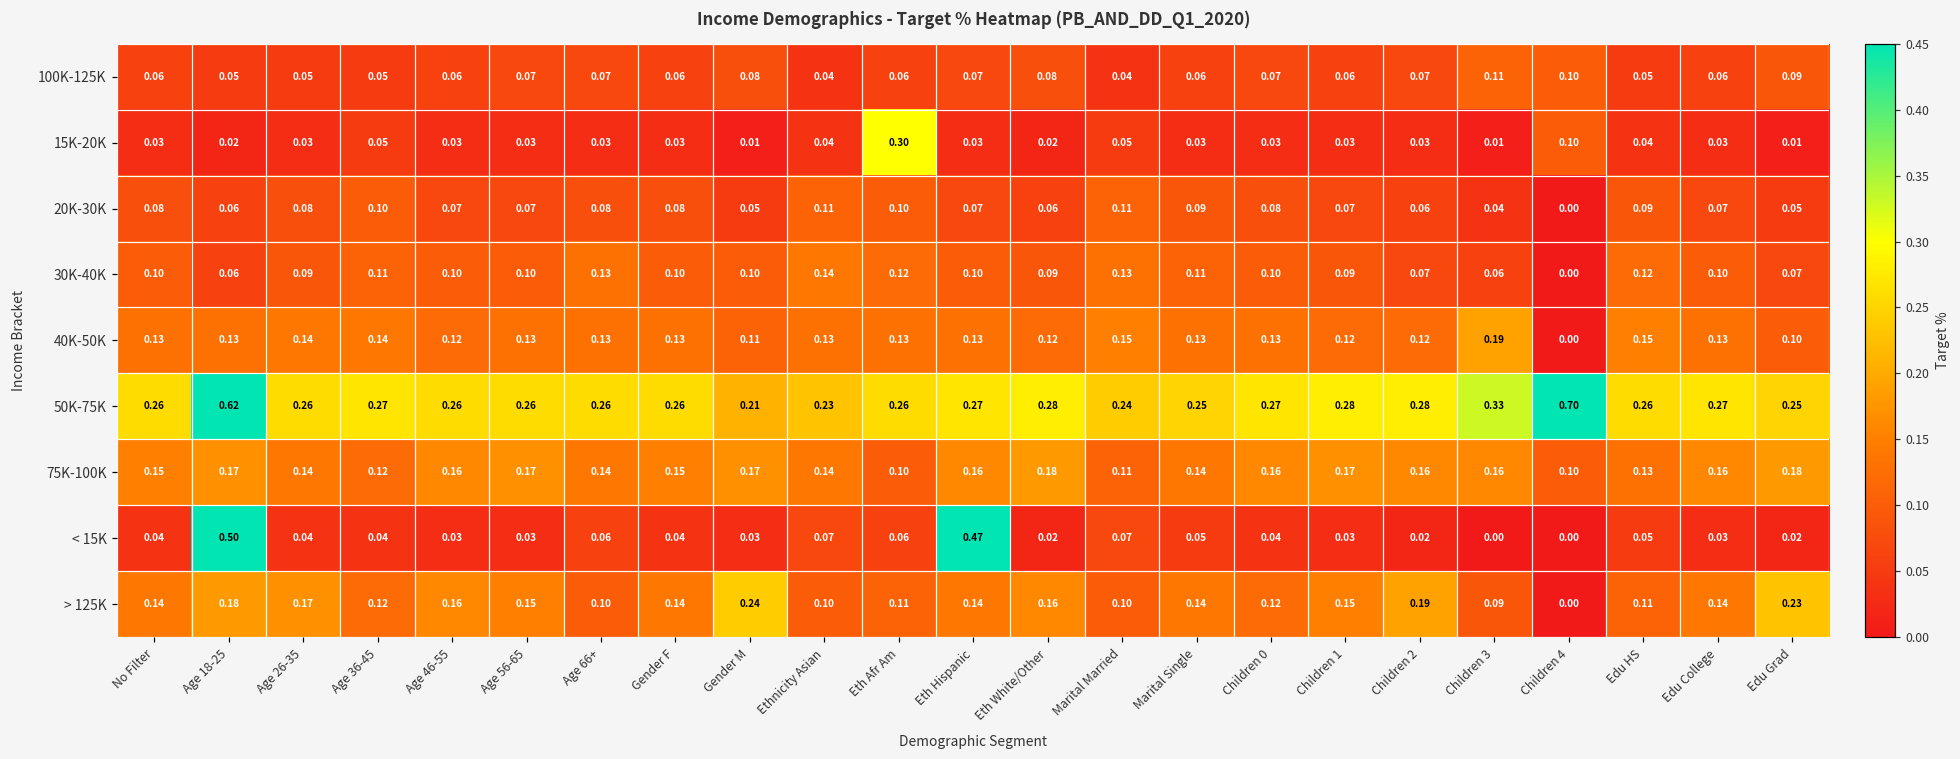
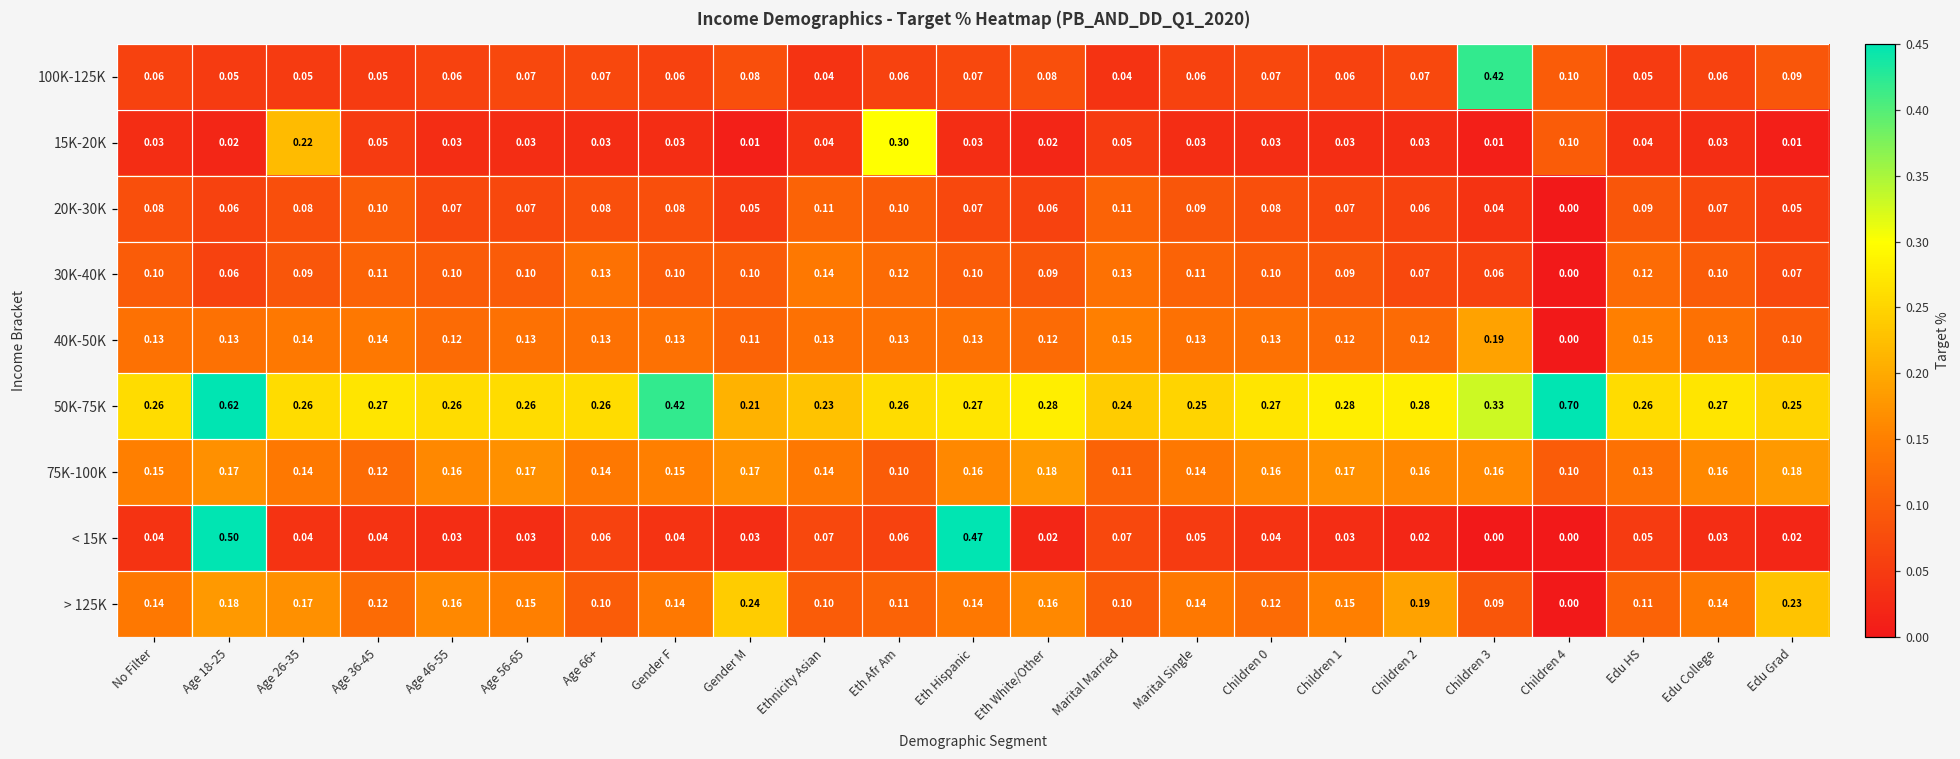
100K-125K, Children 3: 0.11 -> 0.42
15K-20K, Age 26-35: 0.03 -> 0.22
50K-75K, Gender F: 0.26 -> 0.42
